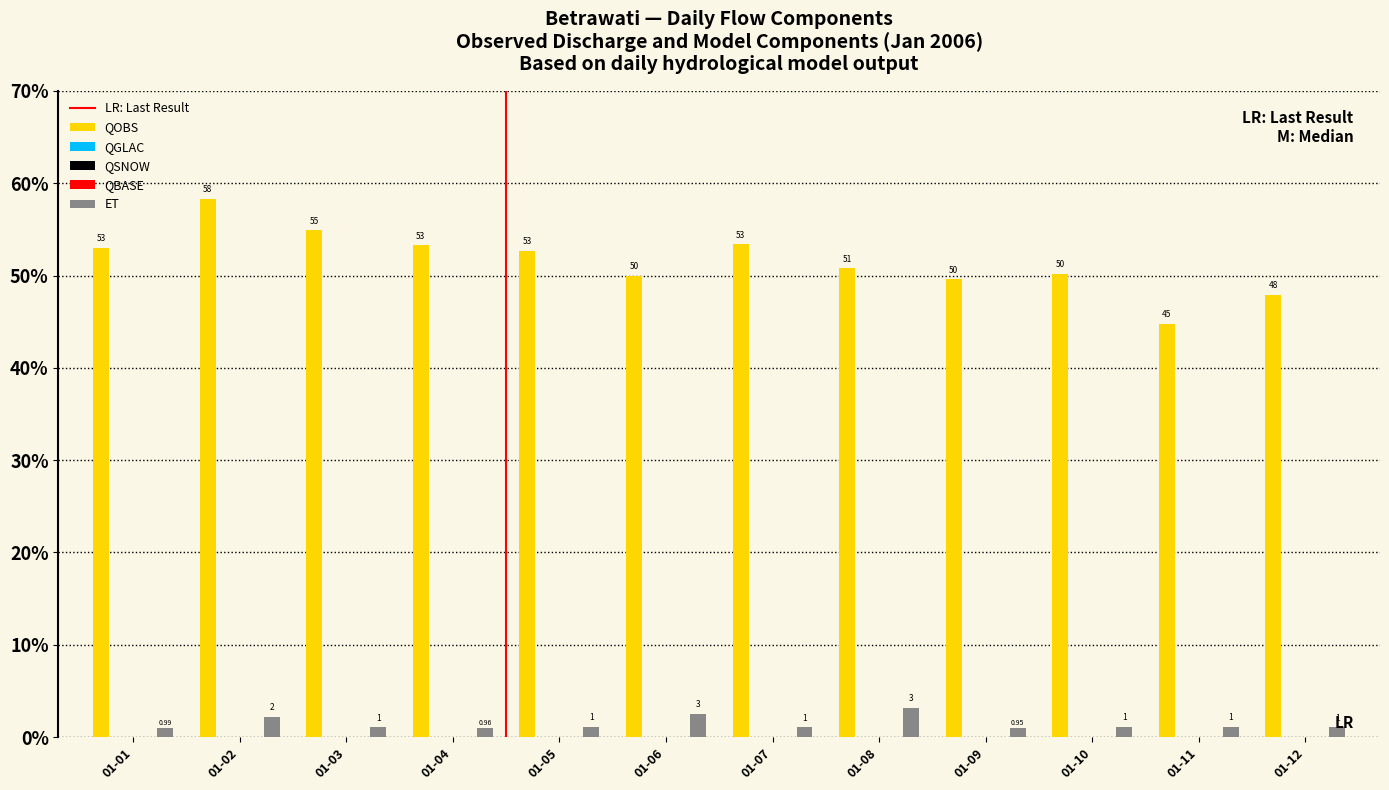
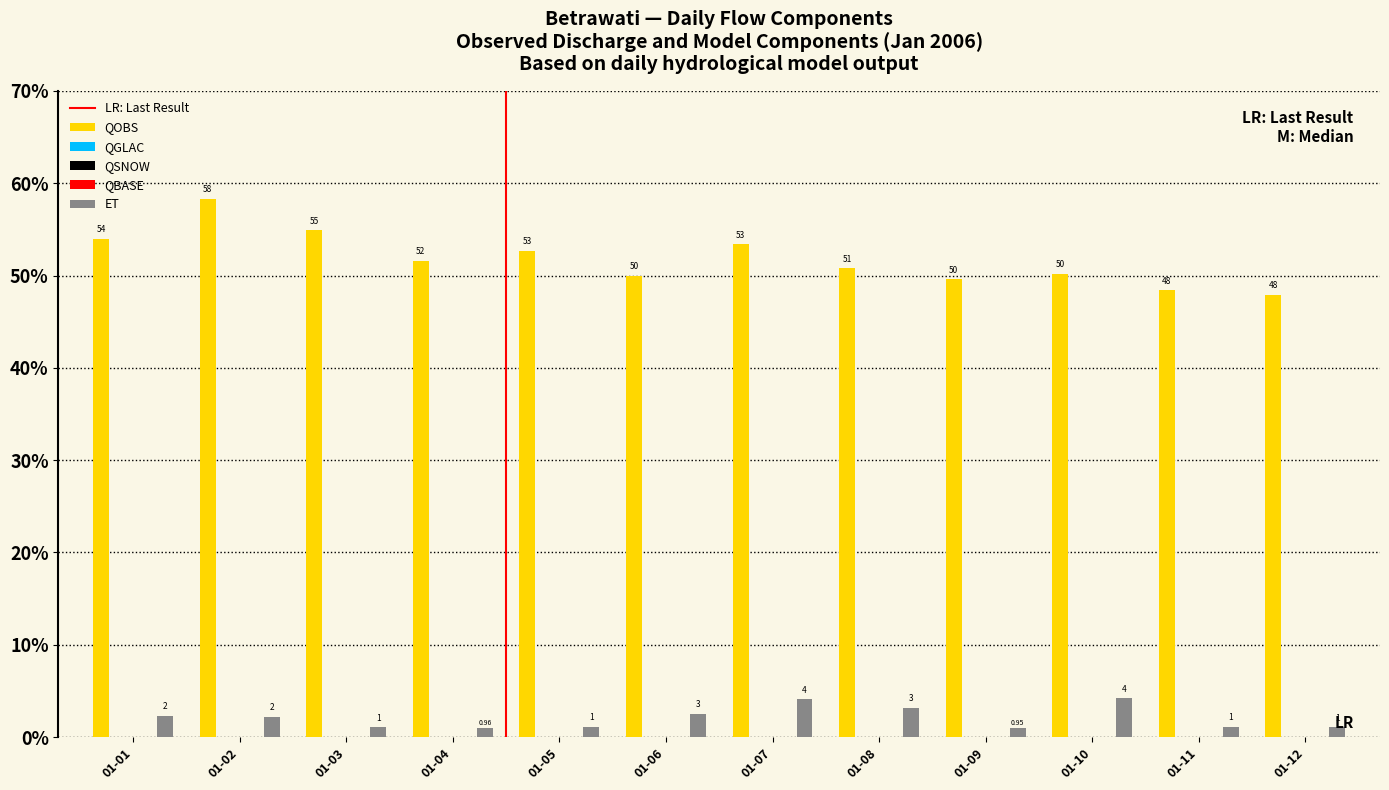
QOBS, 01-01: 53 -> 54
ET, 01-01: 0.99 -> 2
QOBS, 01-04: 53 -> 52
ET, 01-07: 1 -> 4
ET, 01-10: 1 -> 4
QOBS, 01-11: 45 -> 48
